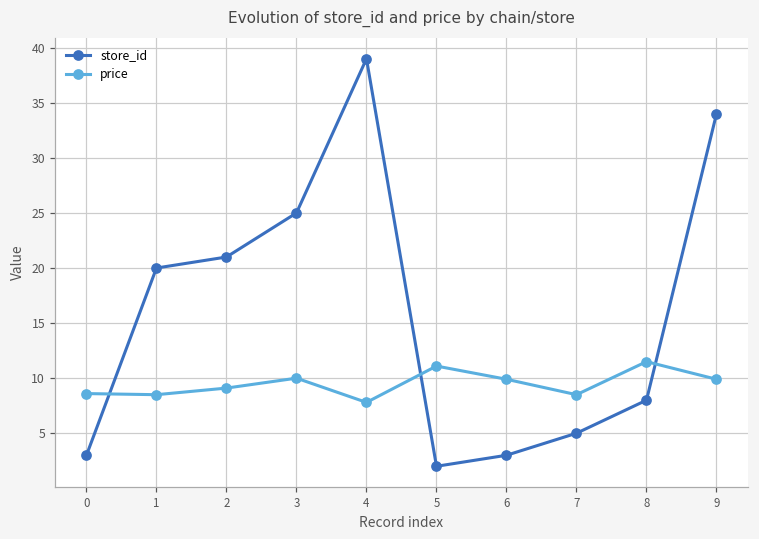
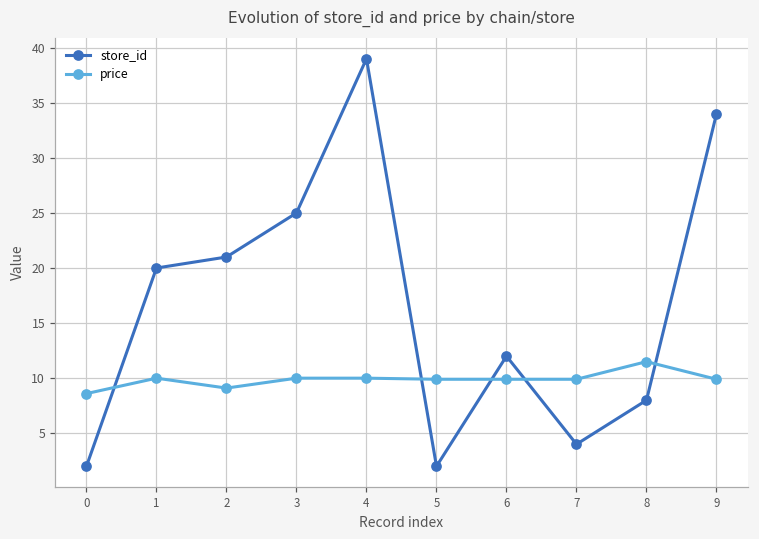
store_id, 0: 3 -> 2
price, 1: 8.5 -> 10.0
price, 4: 7.8 -> 10.0
price, 5: 11.1 -> 9.9
store_id, 6: 3 -> 12
store_id, 7: 5 -> 4
price, 7: 8.5 -> 9.9
